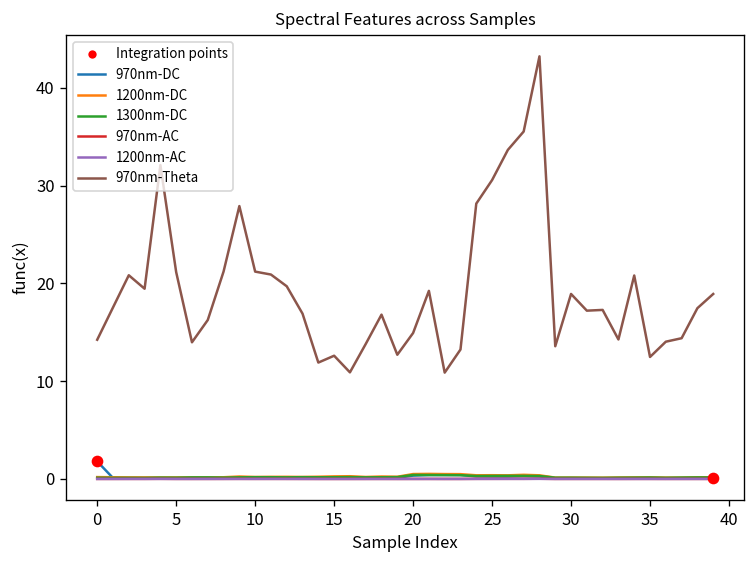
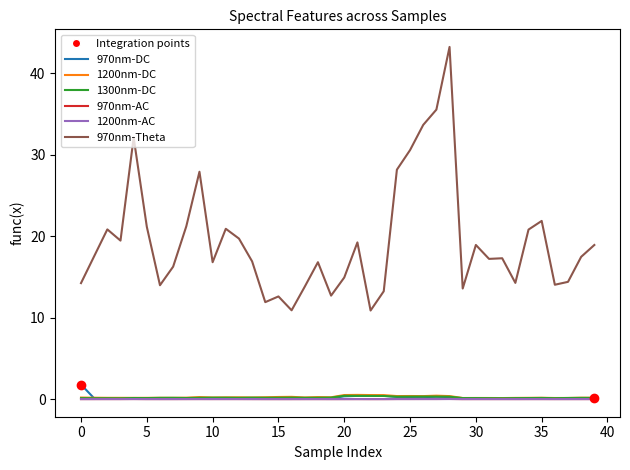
970nm-Theta, 10: 21 -> 17
970nm-Theta, 35: 12 -> 22
